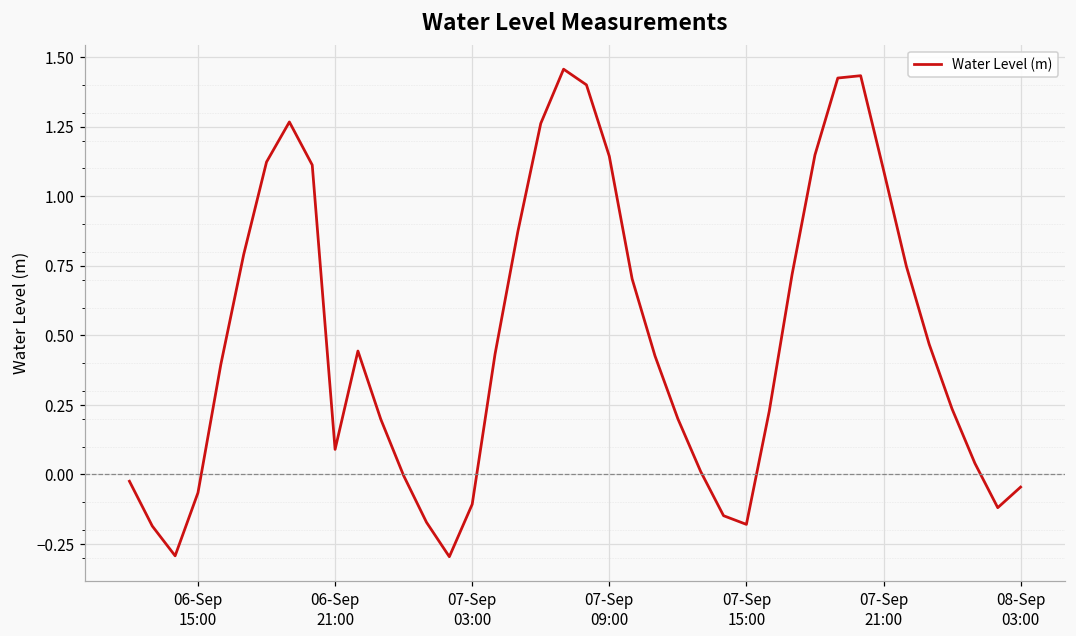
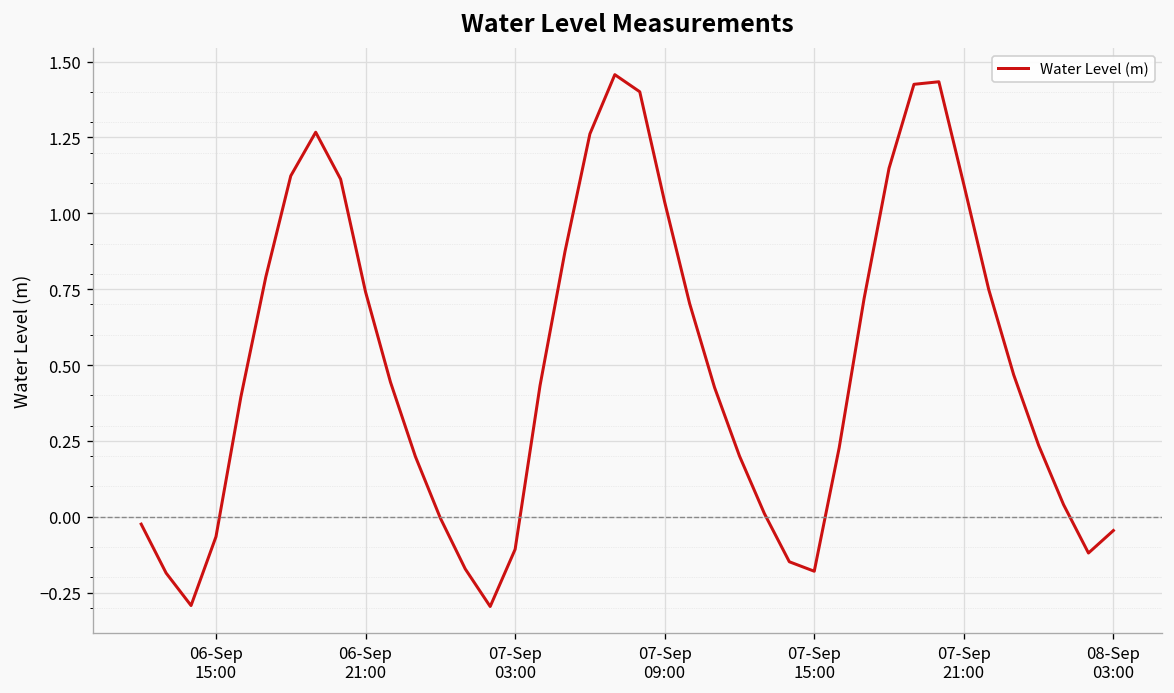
06-Sep 21:00: 0.09 -> 0.74
07-Sep 09:00: 1.14 -> 1.04
